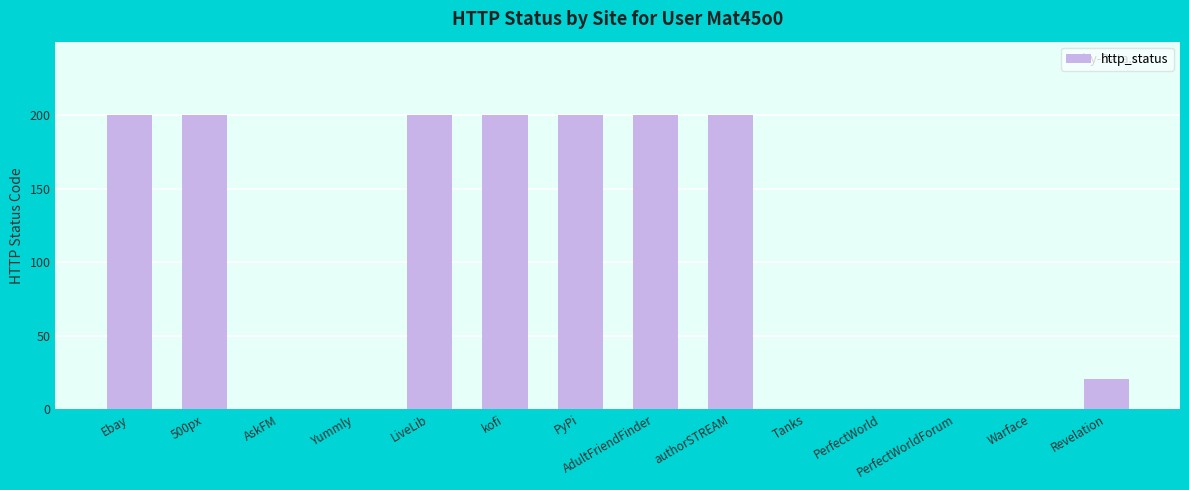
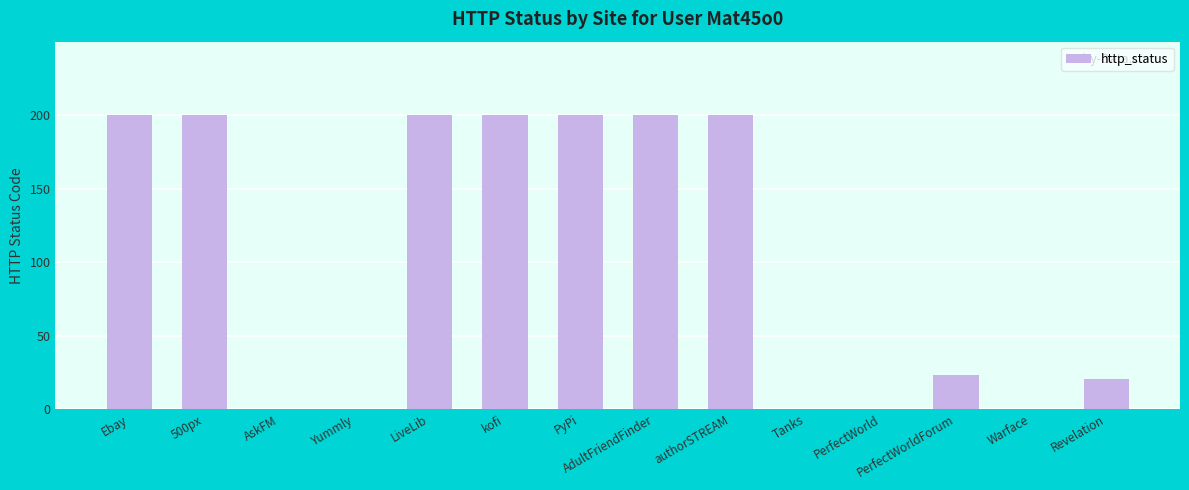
PerfectWorldForum: 0 -> 24
